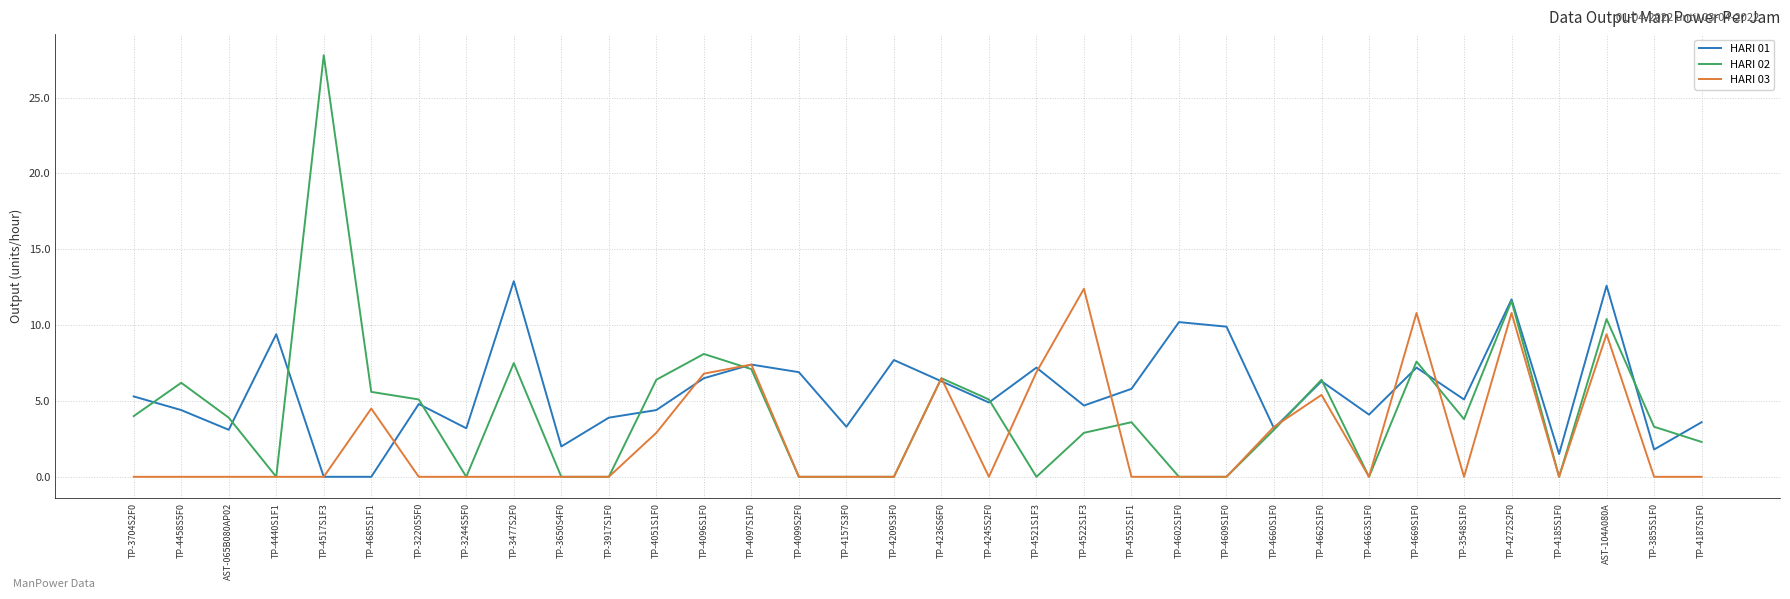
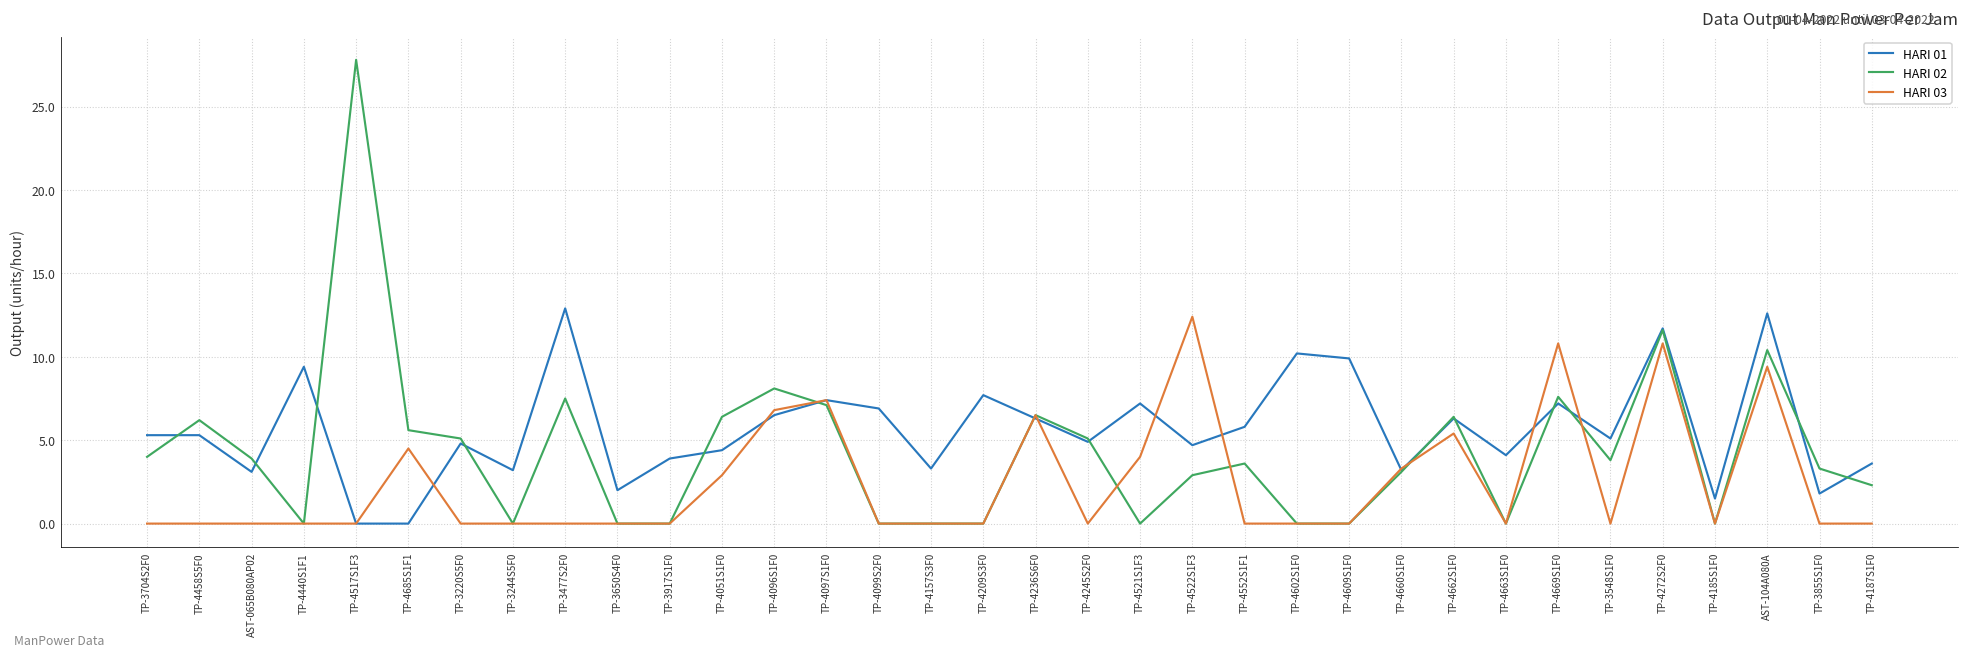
HARI 01, TP-4458S5F0: 4.4 -> 5.3
HARI 03, TP-4521S1F3: 6.9 -> 4.0
